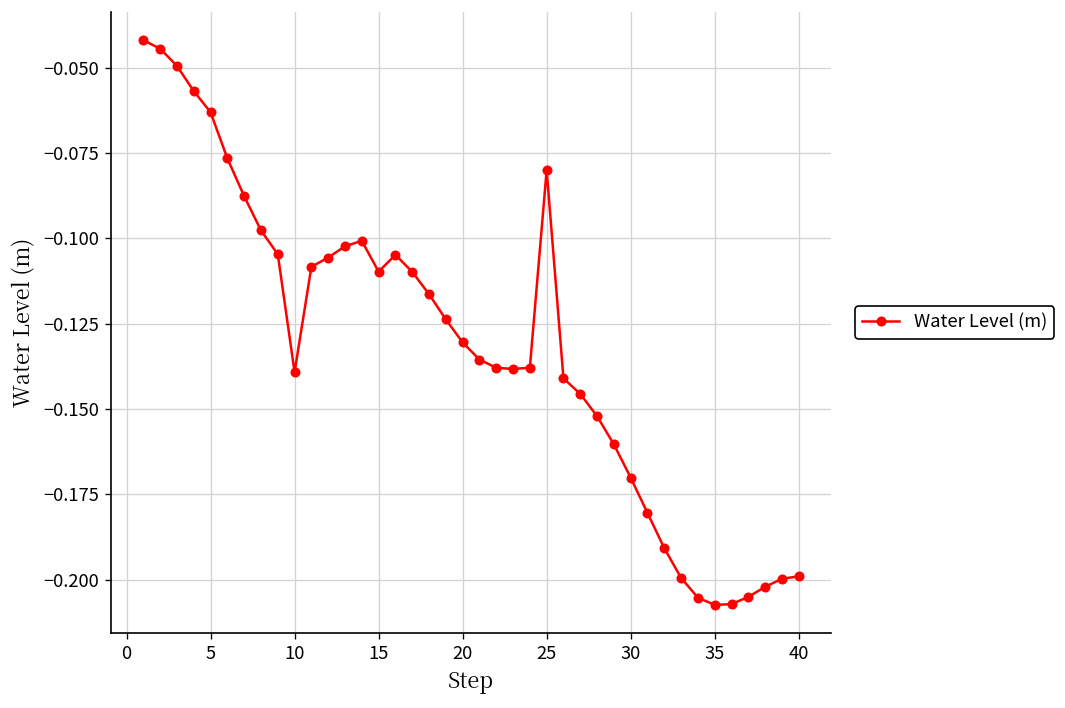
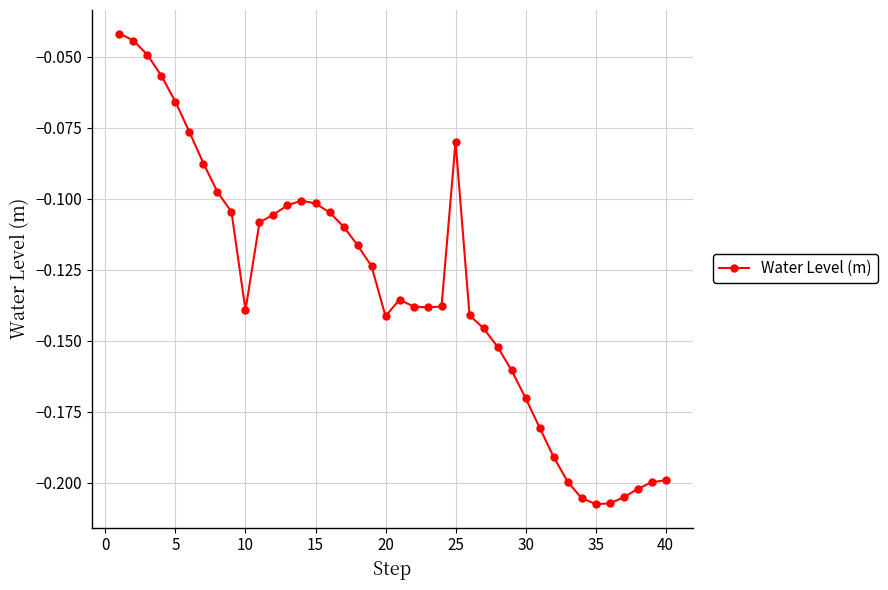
5: -0.063 -> -0.066
15: -0.110 -> -0.102
20: -0.130 -> -0.141
